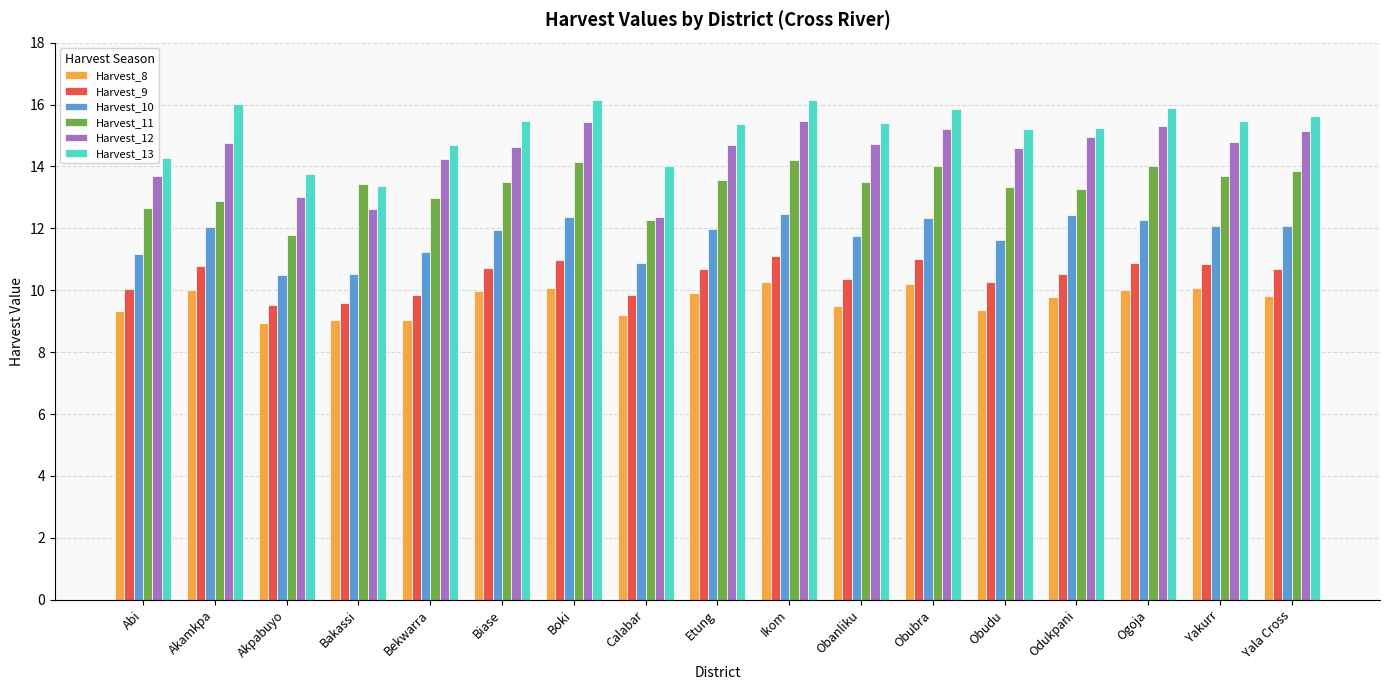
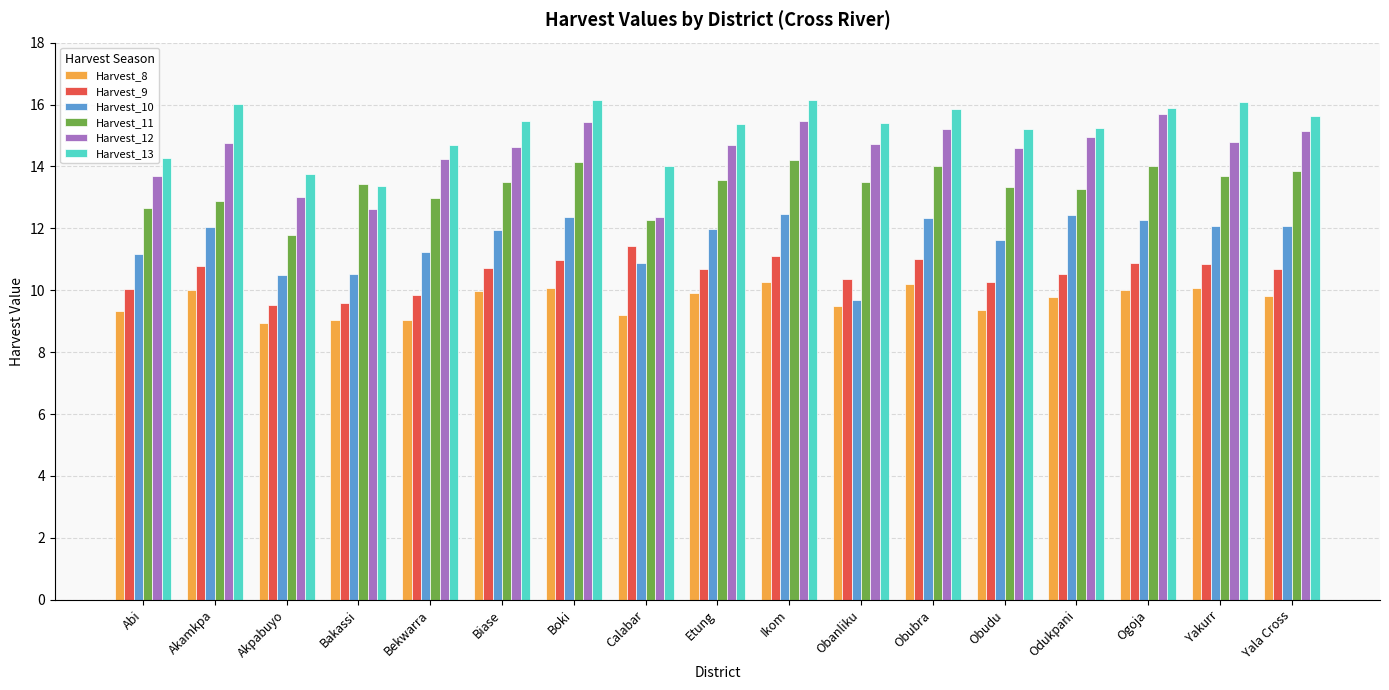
Harvest_9, Calabar: 9.9 -> 11.4
Harvest_10, Obanliku: 11.8 -> 9.7
Harvest_12, Ogoja: 15.3 -> 15.7
Harvest_13, Yakurr: 15.5 -> 16.1
